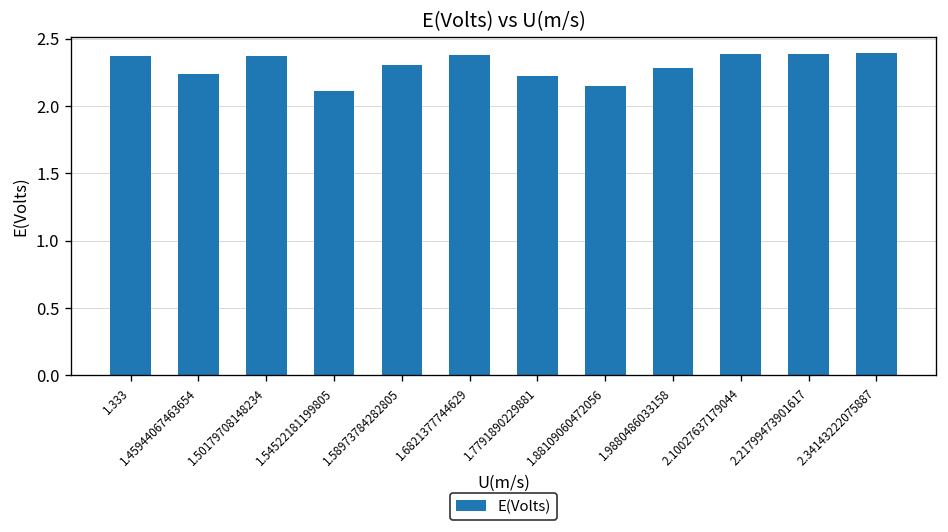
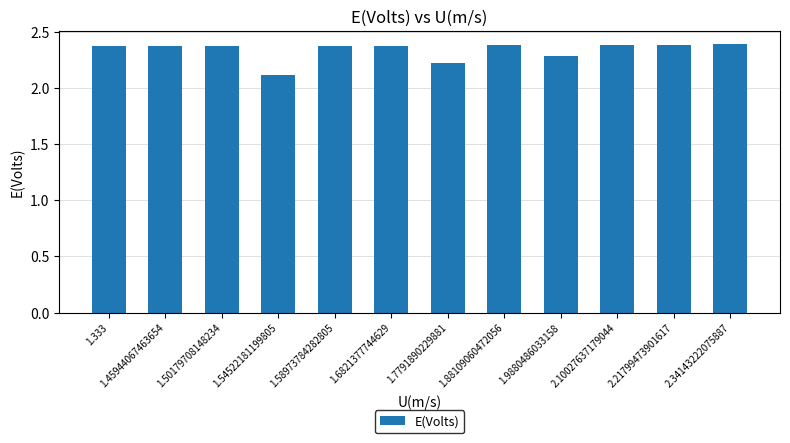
1.45944067463654: 2.24 -> 2.37
1.58973784282805: 2.30 -> 2.37
1.88109060472056: 2.15 -> 2.38
